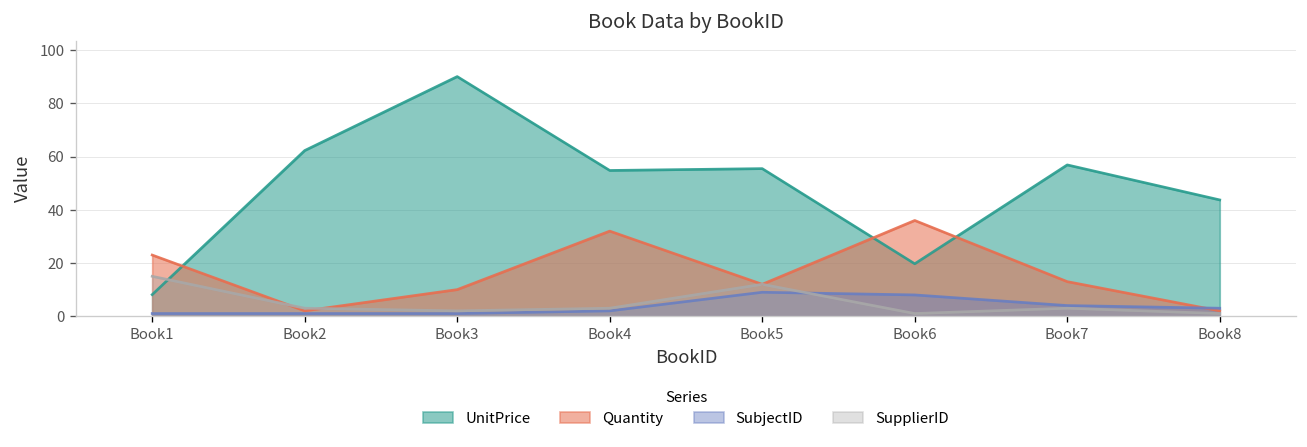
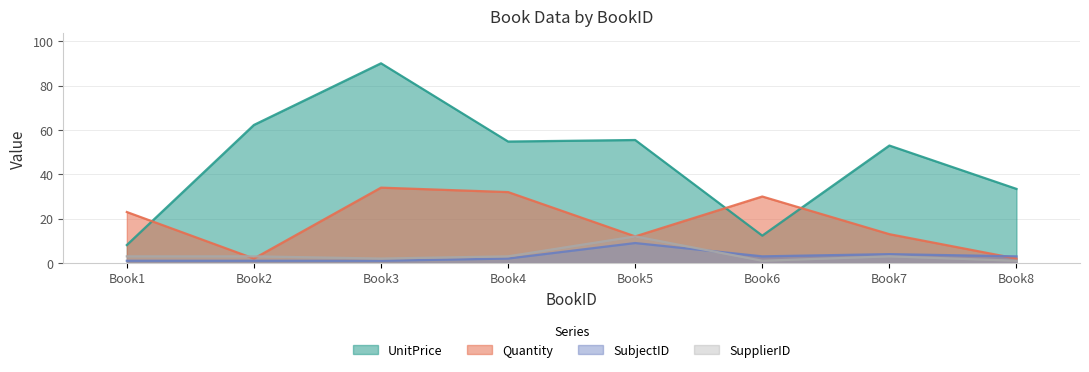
SupplierID, Book1: 15 -> 3
Quantity, Book3: 10 -> 34
UnitPrice, Book6: 20 -> 12
Quantity, Book6: 36 -> 30
SubjectID, Book6: 8 -> 3
UnitPrice, Book7: 57 -> 53
UnitPrice, Book8: 44 -> 33
